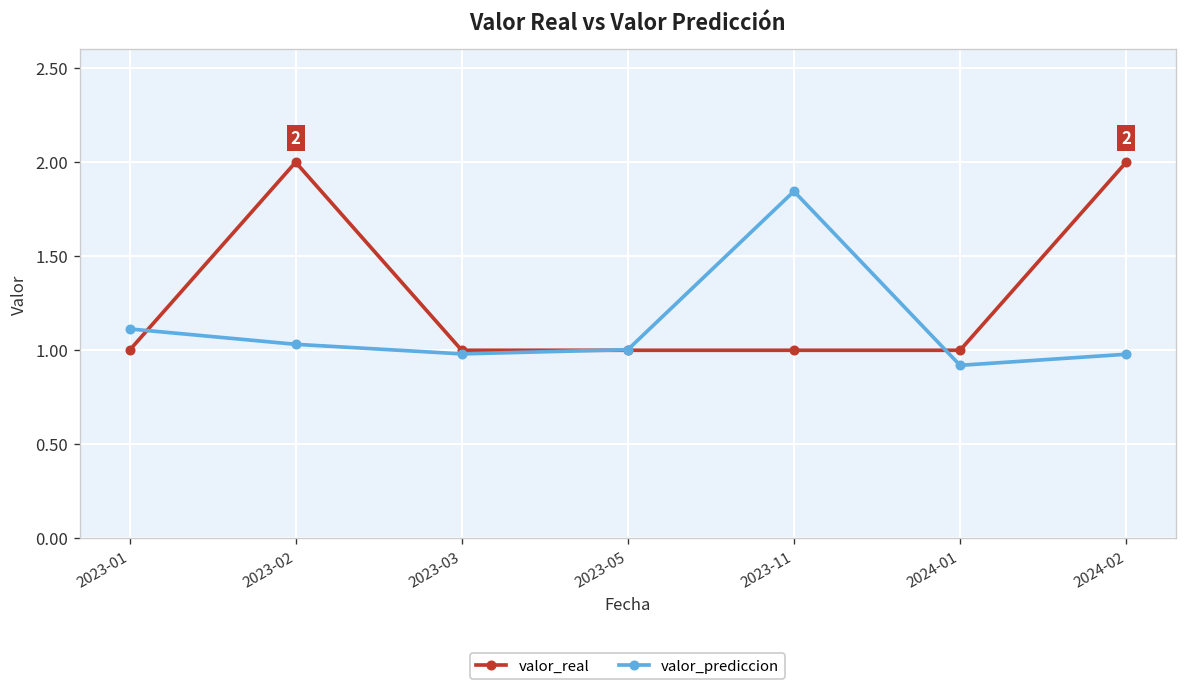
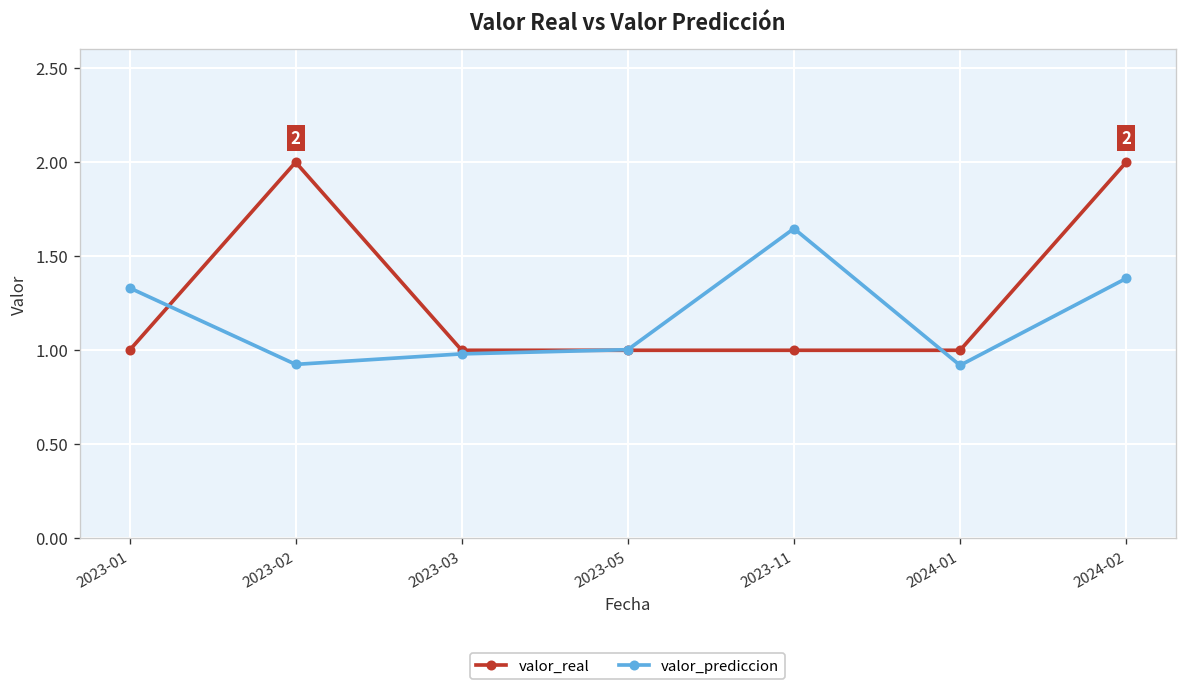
valor_prediccion, 2023-01: 1.11 -> 1.33
valor_prediccion, 2023-02: 1.03 -> 0.93
valor_prediccion, 2023-11: 1.85 -> 1.65
valor_prediccion, 2024-02: 0.98 -> 1.38
